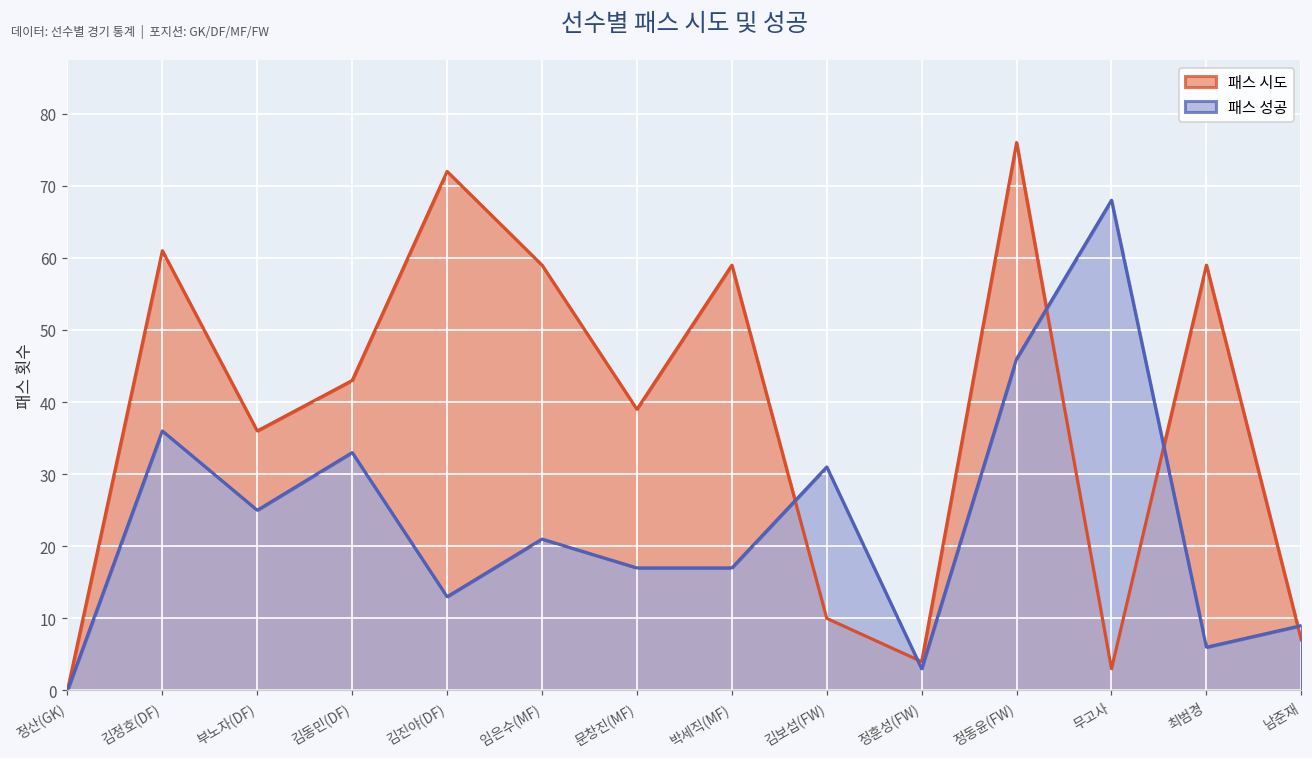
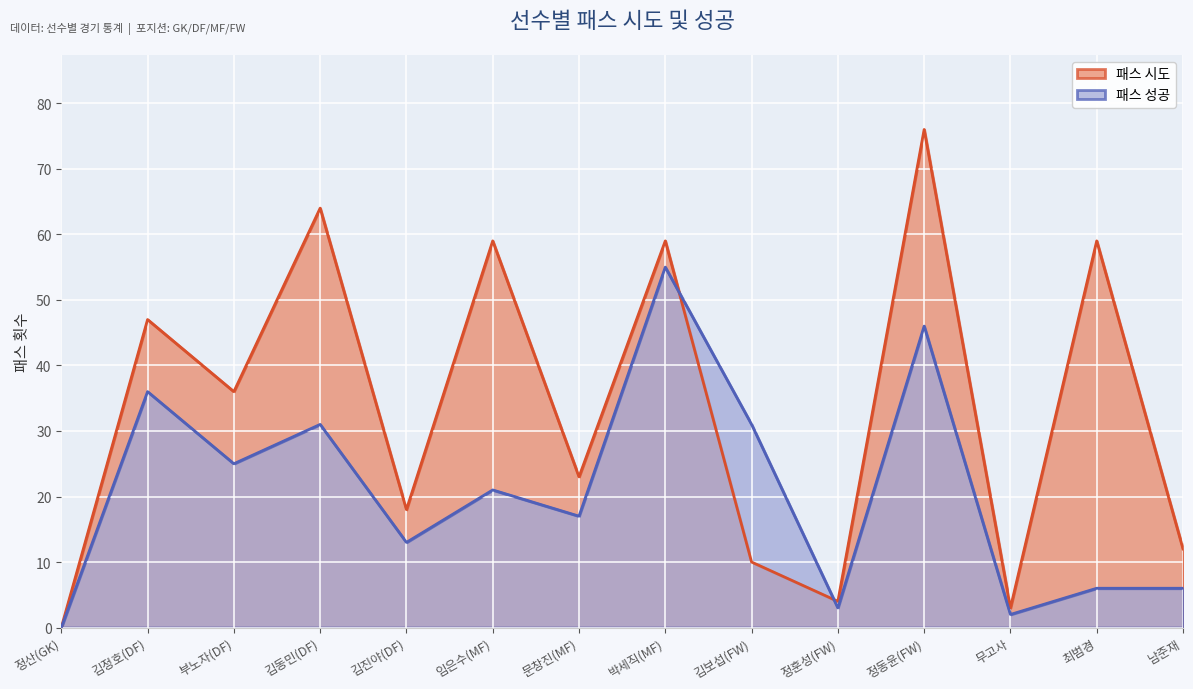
패스 시도, 김정호(DF): 61 -> 47
패스 시도, 김동민(DF): 43 -> 64
패스 성공, 김동민(DF): 33 -> 31
패스 시도, 김진야(DF): 72 -> 18
패스 시도, 문창진(MF): 39 -> 23
패스 성공, 박세직(MF): 17 -> 55
패스 성공, 무고사: 68 -> 2
패스 시도, 남준재: 7 -> 12
패스 성공, 남준재: 9 -> 6
